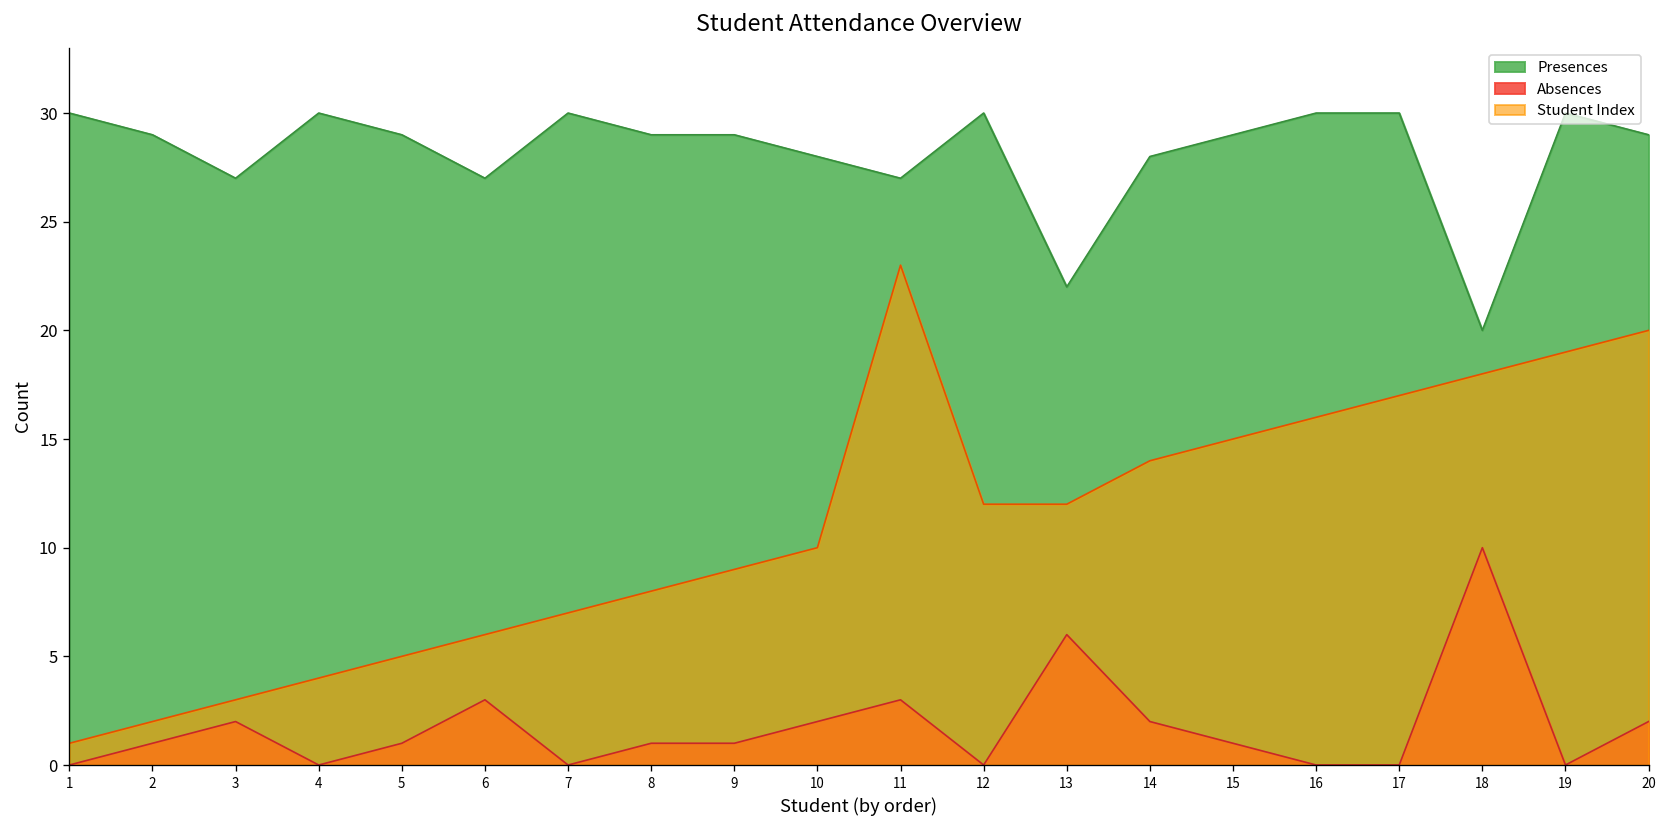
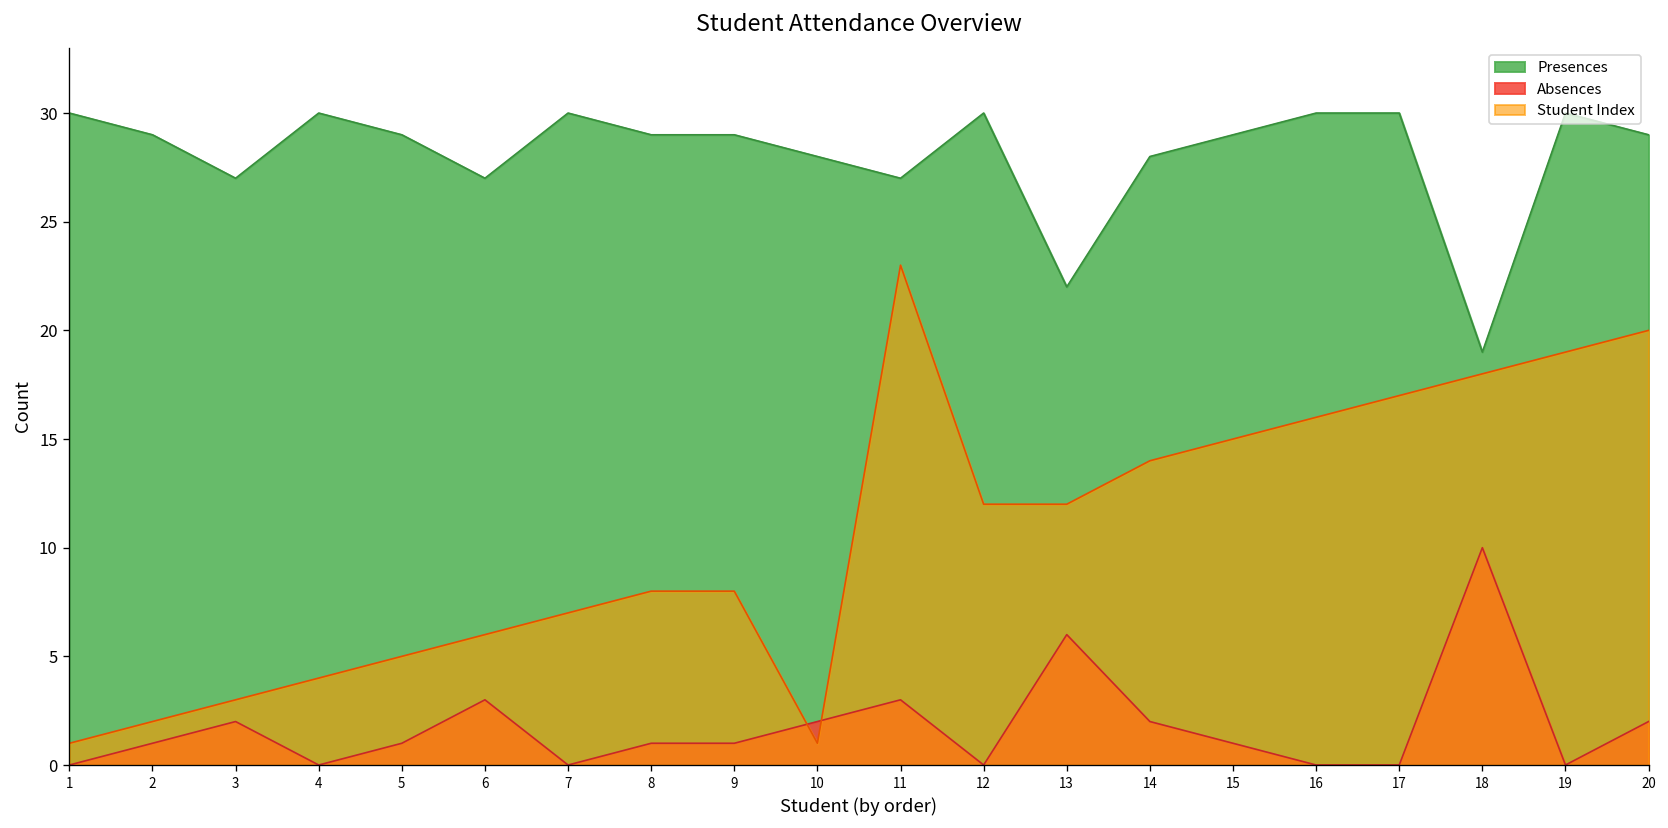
Student Index, 9: 9 -> 8
Student Index, 10: 10 -> 1
Presences, 18: 20 -> 19
